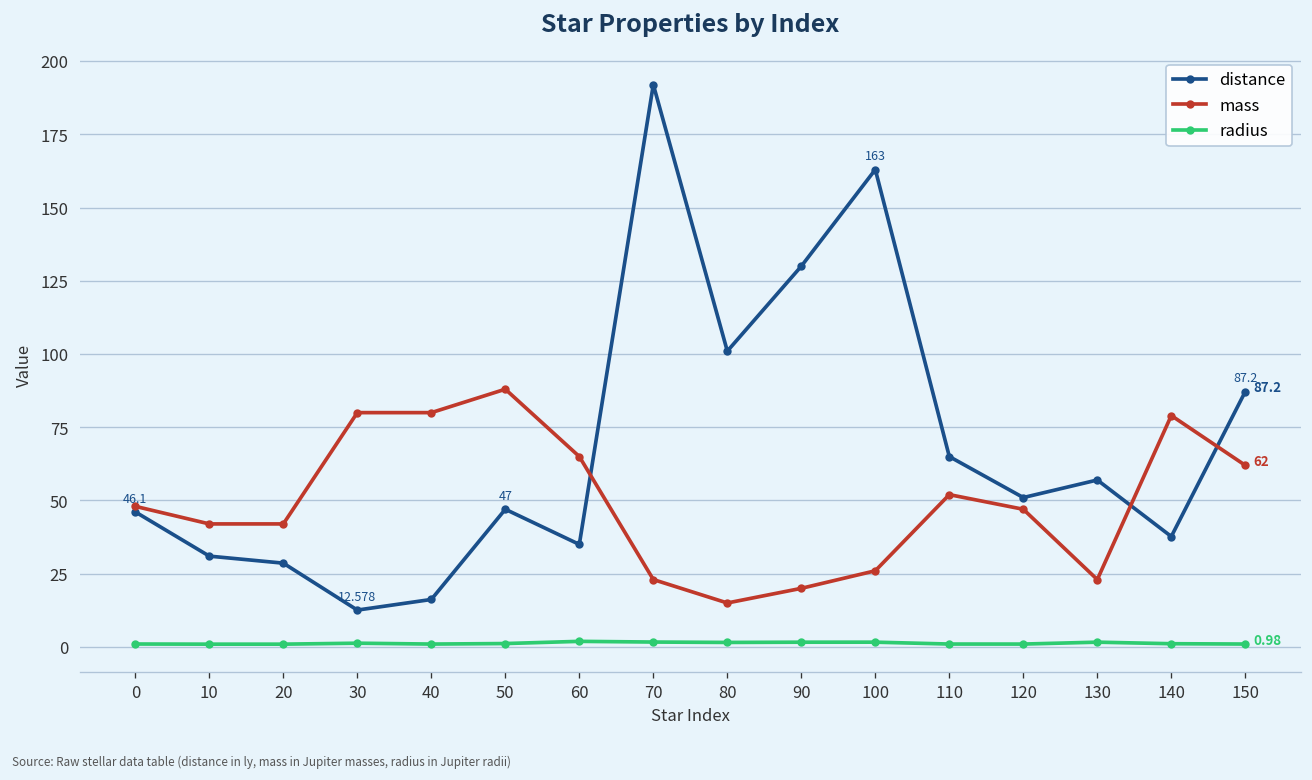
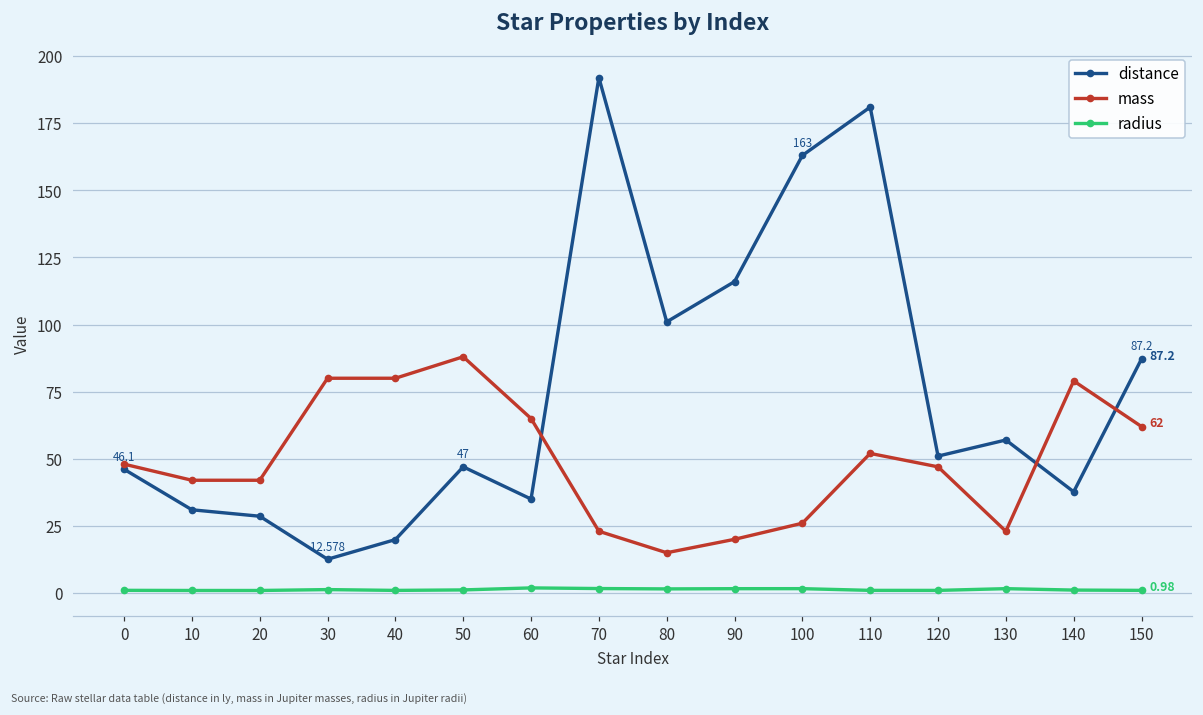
distance, 40: 16 -> 20
distance, 90: 130 -> 116
distance, 110: 65 -> 181
